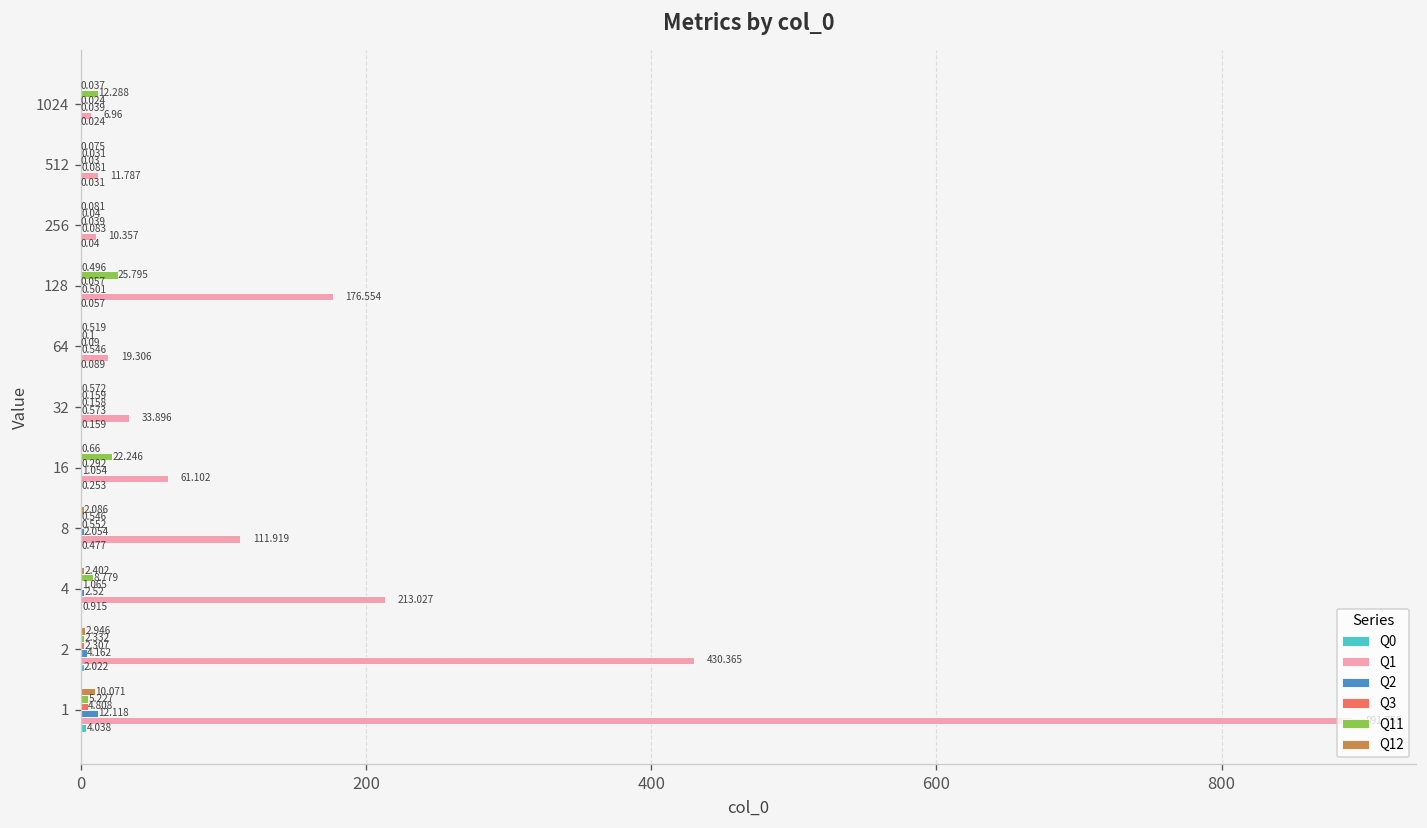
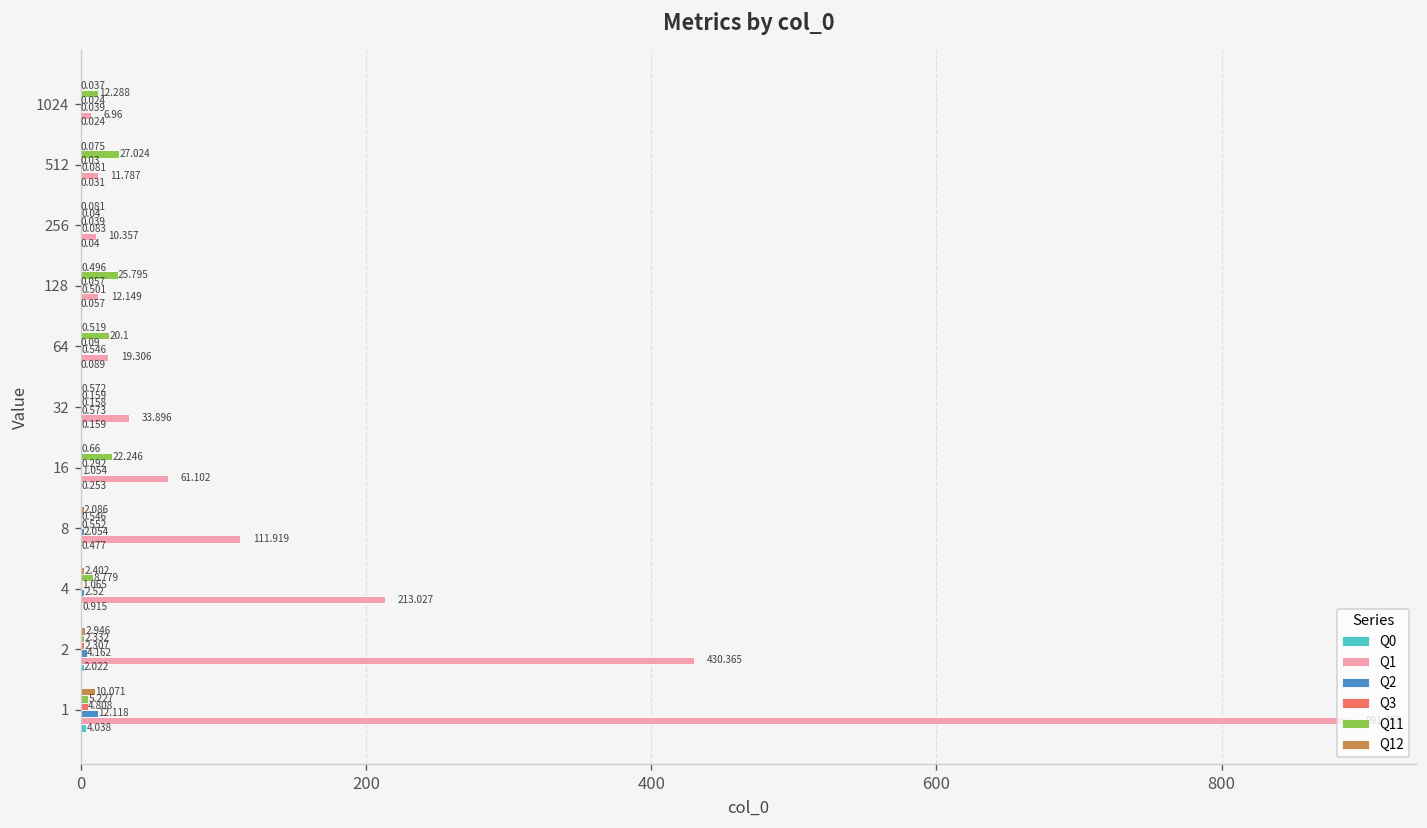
Q11, 512: 0.031 -> 27.024
Q1, 128: 176.554 -> 12.149
Q11, 64: 0.1 -> 20.1
